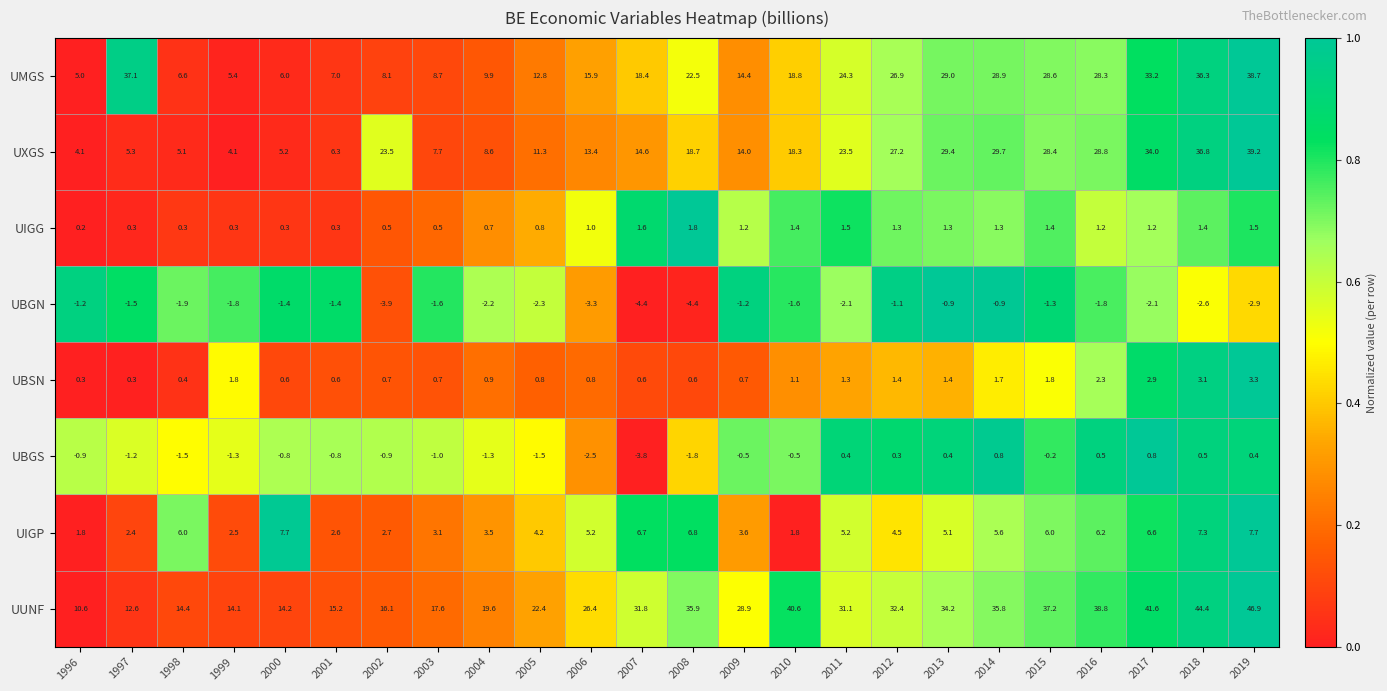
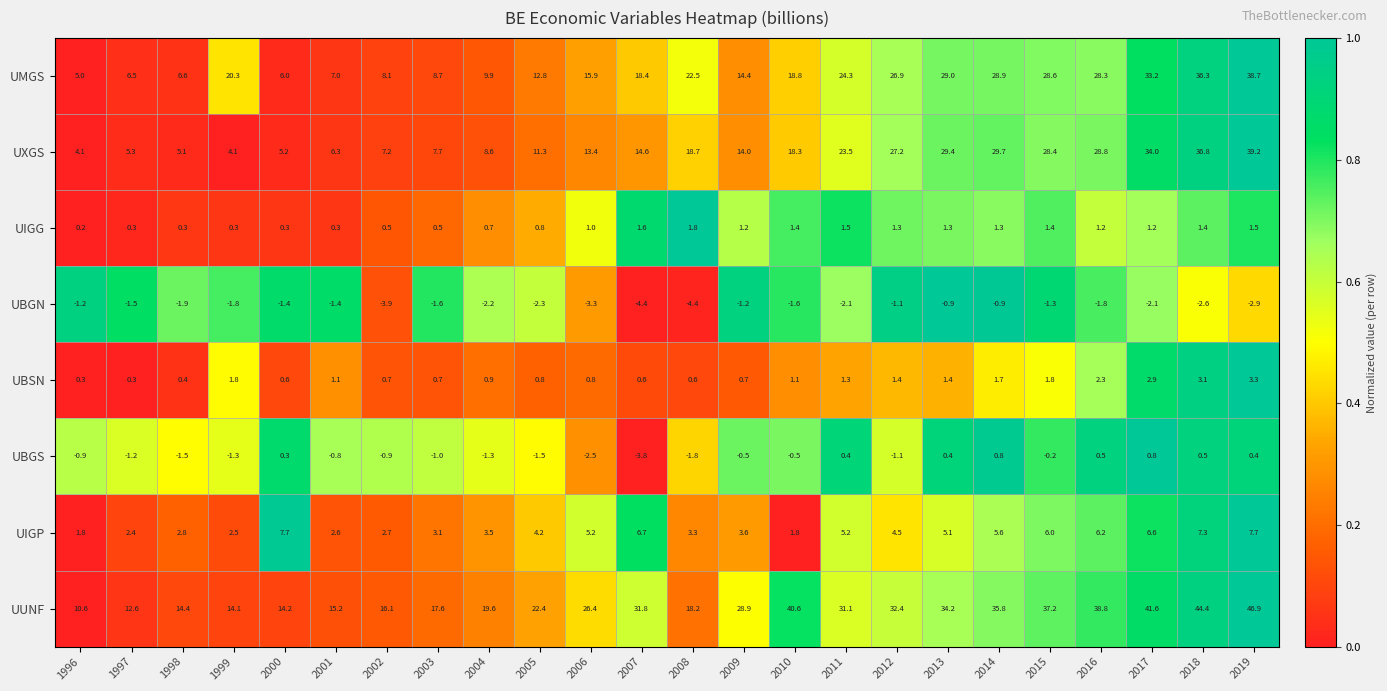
UMGS, 1997: 37.1 -> 6.5
UMGS, 1999: 5.4 -> 20.3
UXGS, 2002: 23.5 -> 7.2
UBSN, 2001: 0.6 -> 1.1
UBGS, 2000: -0.8 -> 0.3
UBGS, 2012: 0.3 -> -1.1
UIGP, 1998: 6.0 -> 2.8
UIGP, 2008: 6.8 -> 3.3
UUNF, 2008: 35.9 -> 18.2
